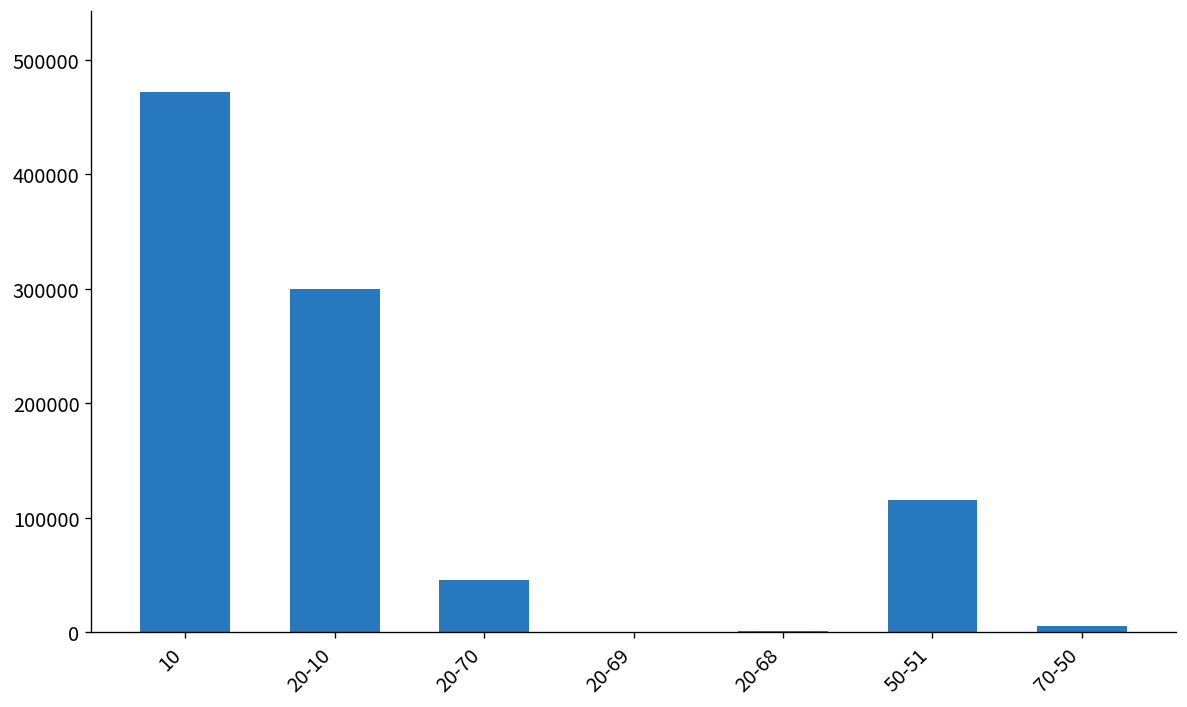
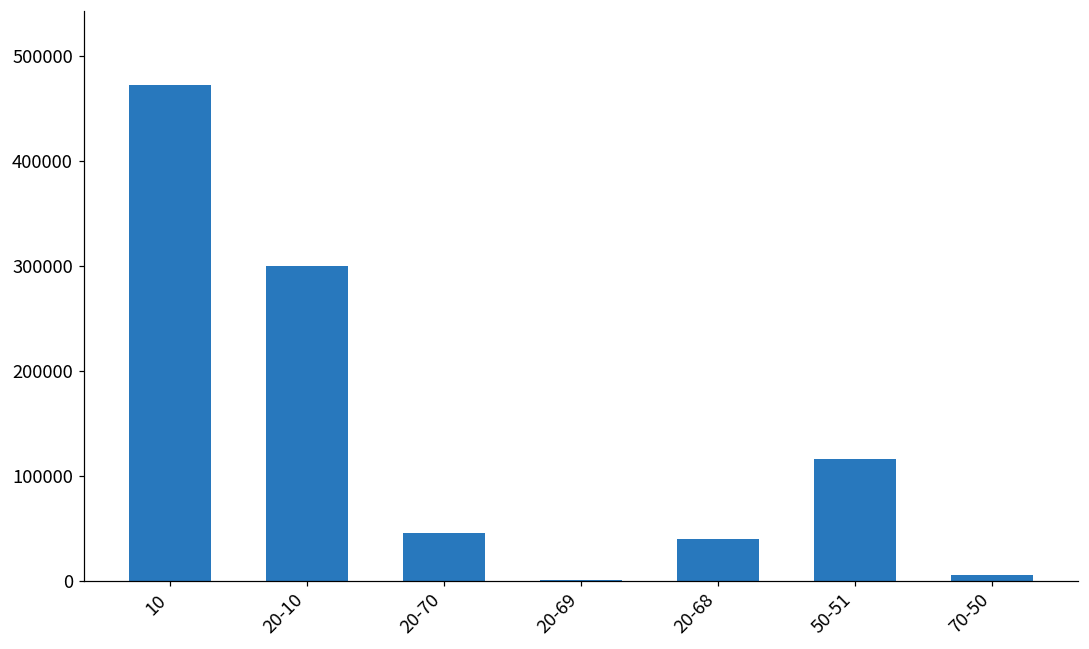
20-68: 0 -> 40000
